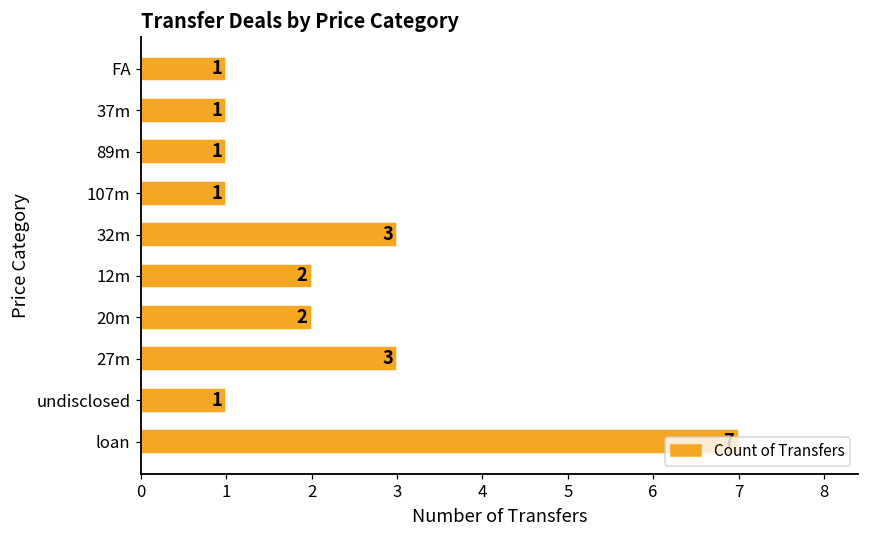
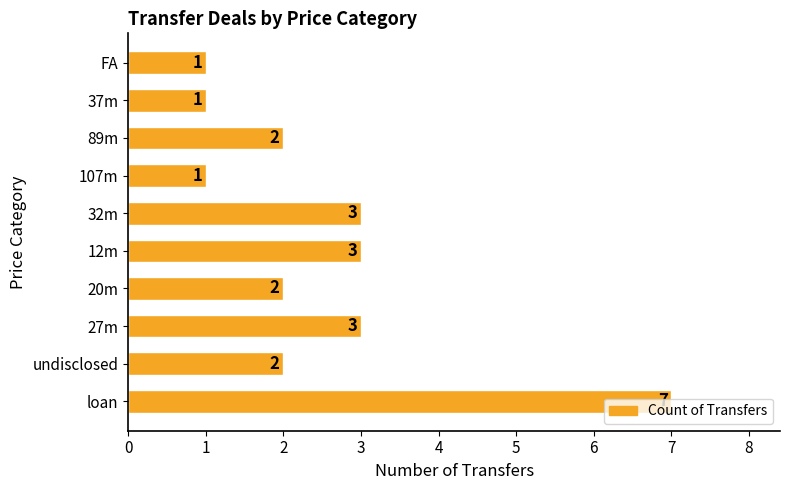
89m: 1 -> 2
12m: 2 -> 3
undisclosed: 1 -> 2
